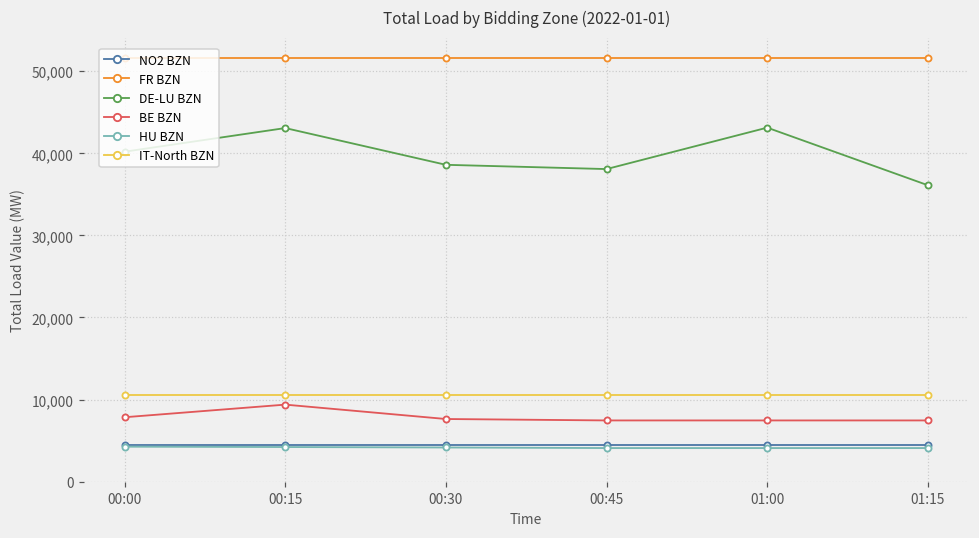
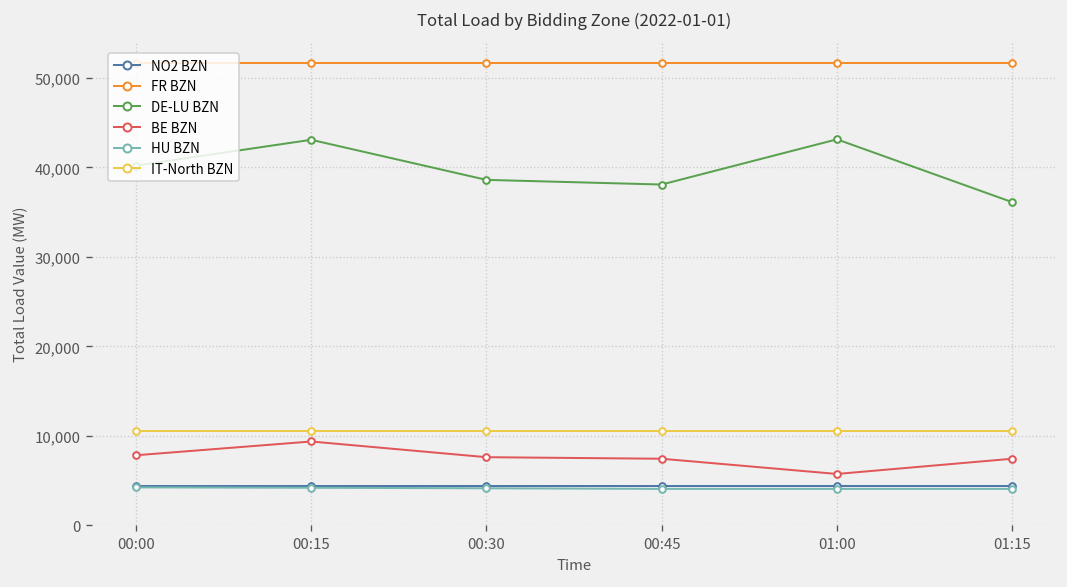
BE BZN, 01:00: 7,000 -> 6,000
